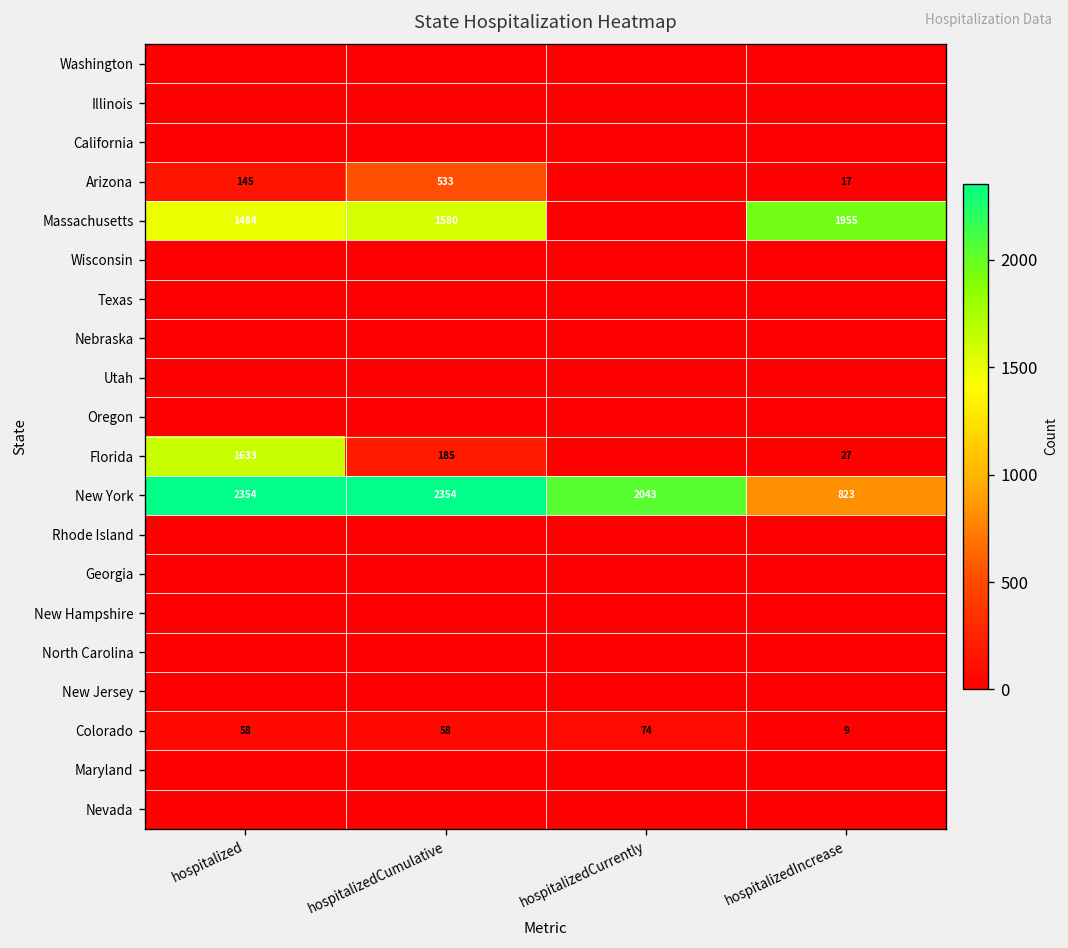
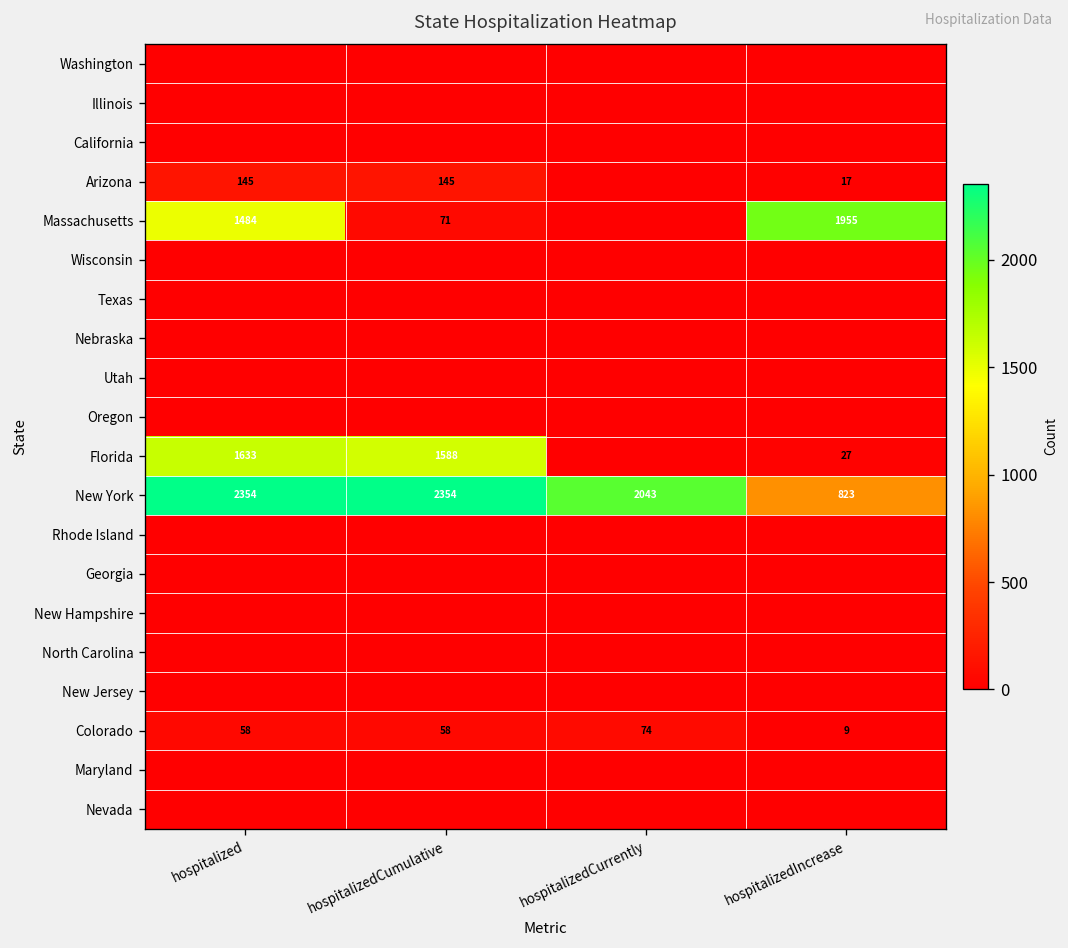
Arizona, hospitalizedCumulative: 533 -> 145
Massachusetts, hospitalizedCumulative: 1580 -> 71
Florida, hospitalizedCumulative: 185 -> 1588
